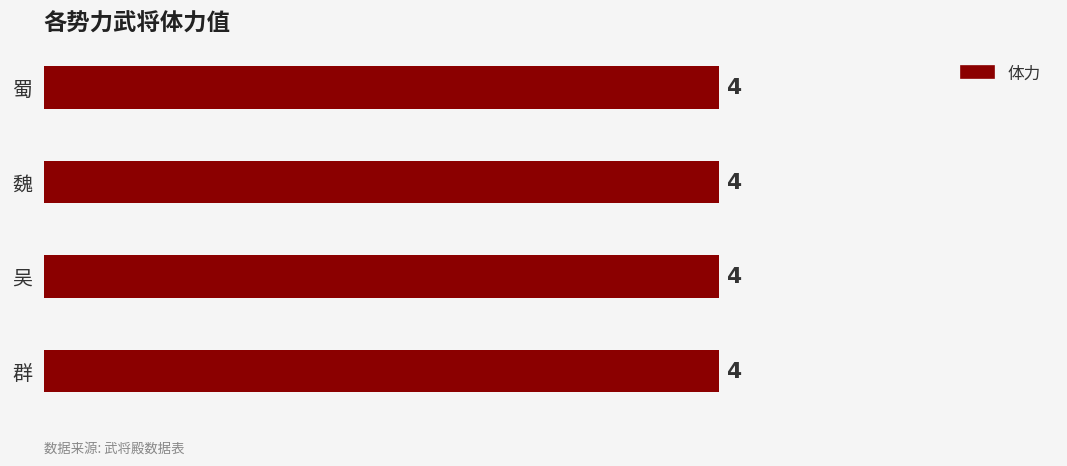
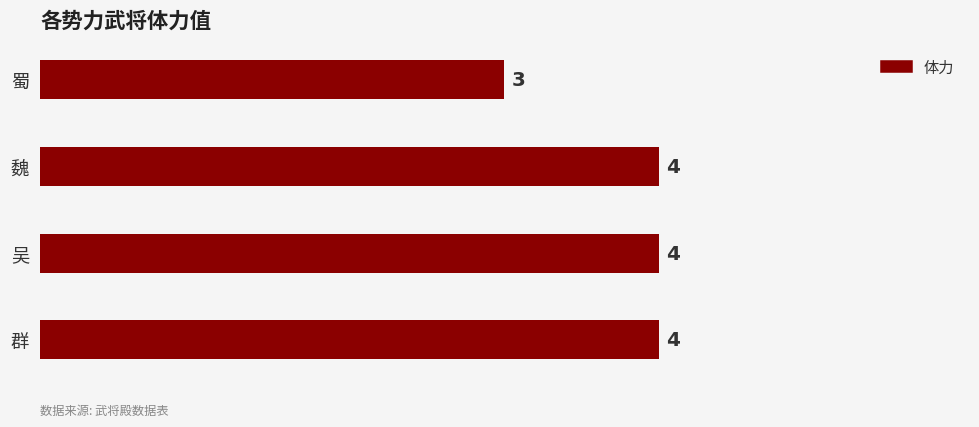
蜀: 4 -> 3
